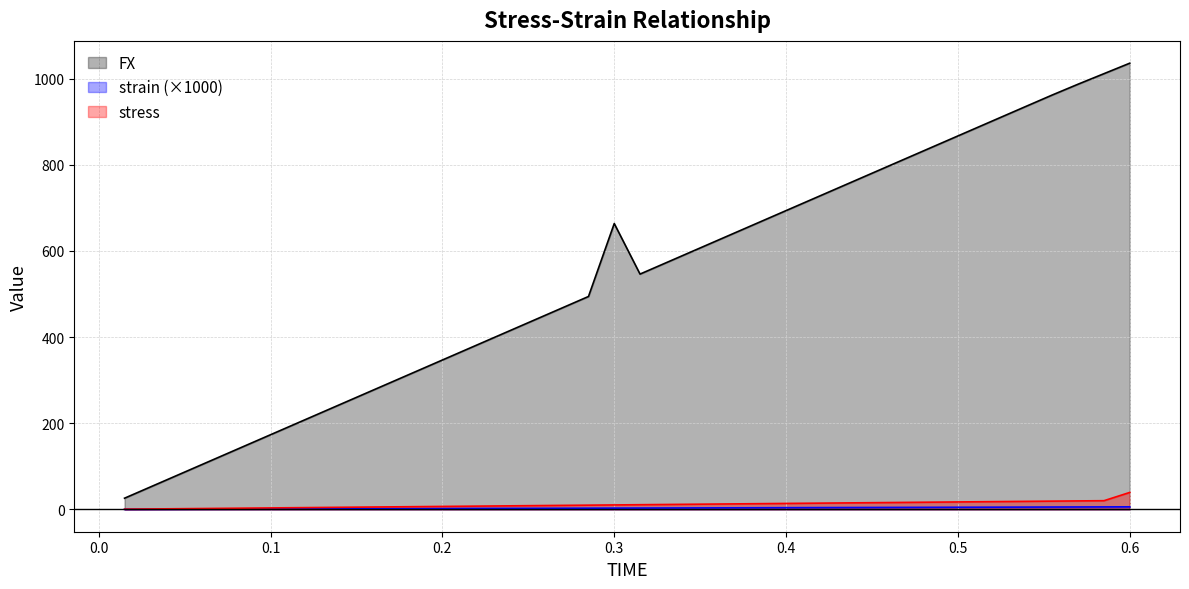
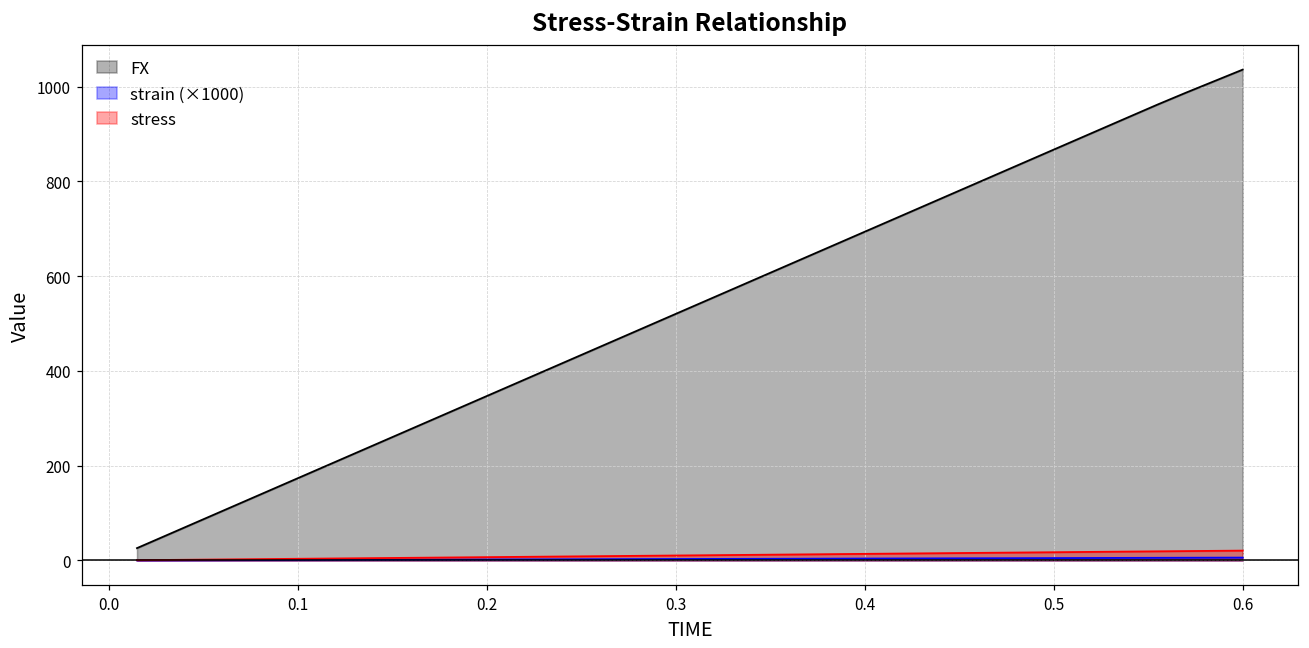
FX, 0.3: 660 -> 520
stress, 0.6: 40 -> 20
